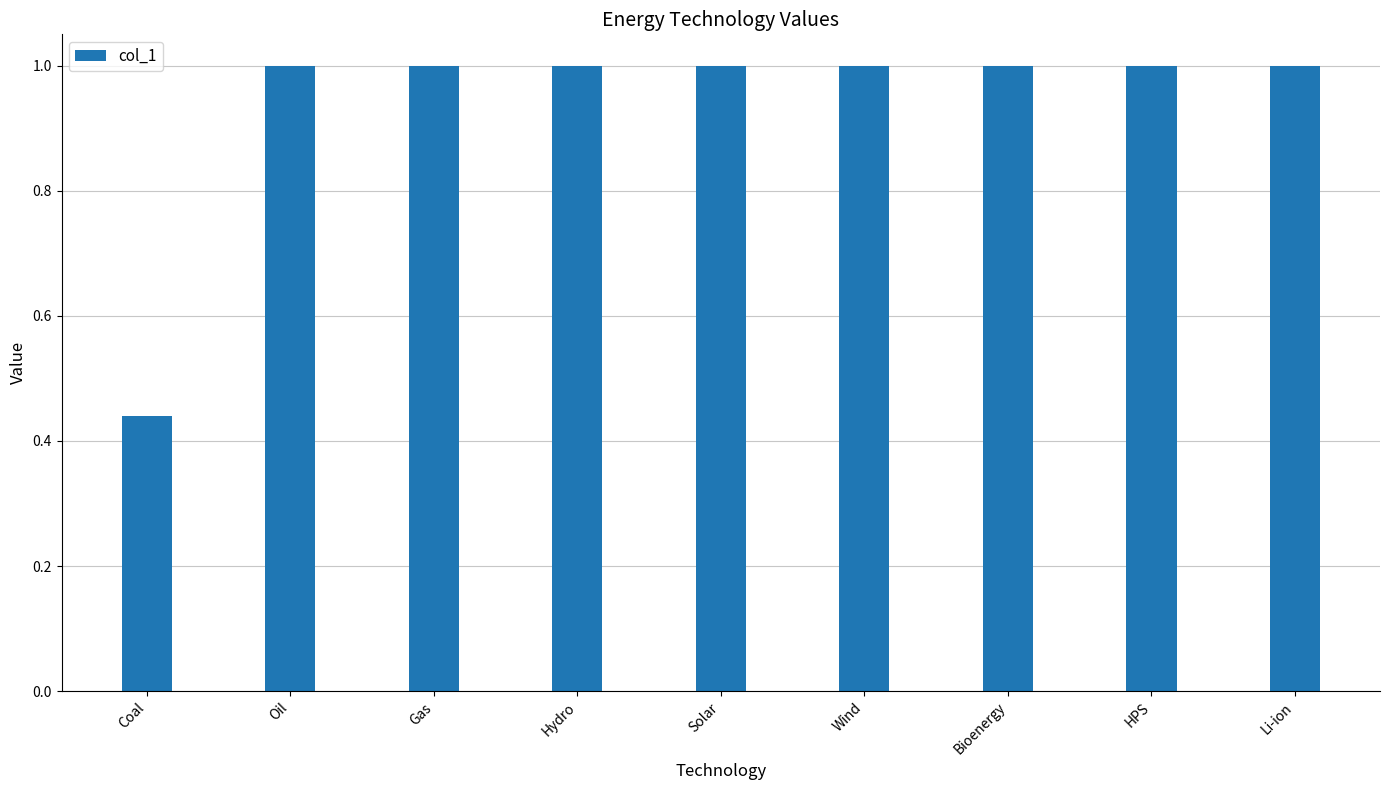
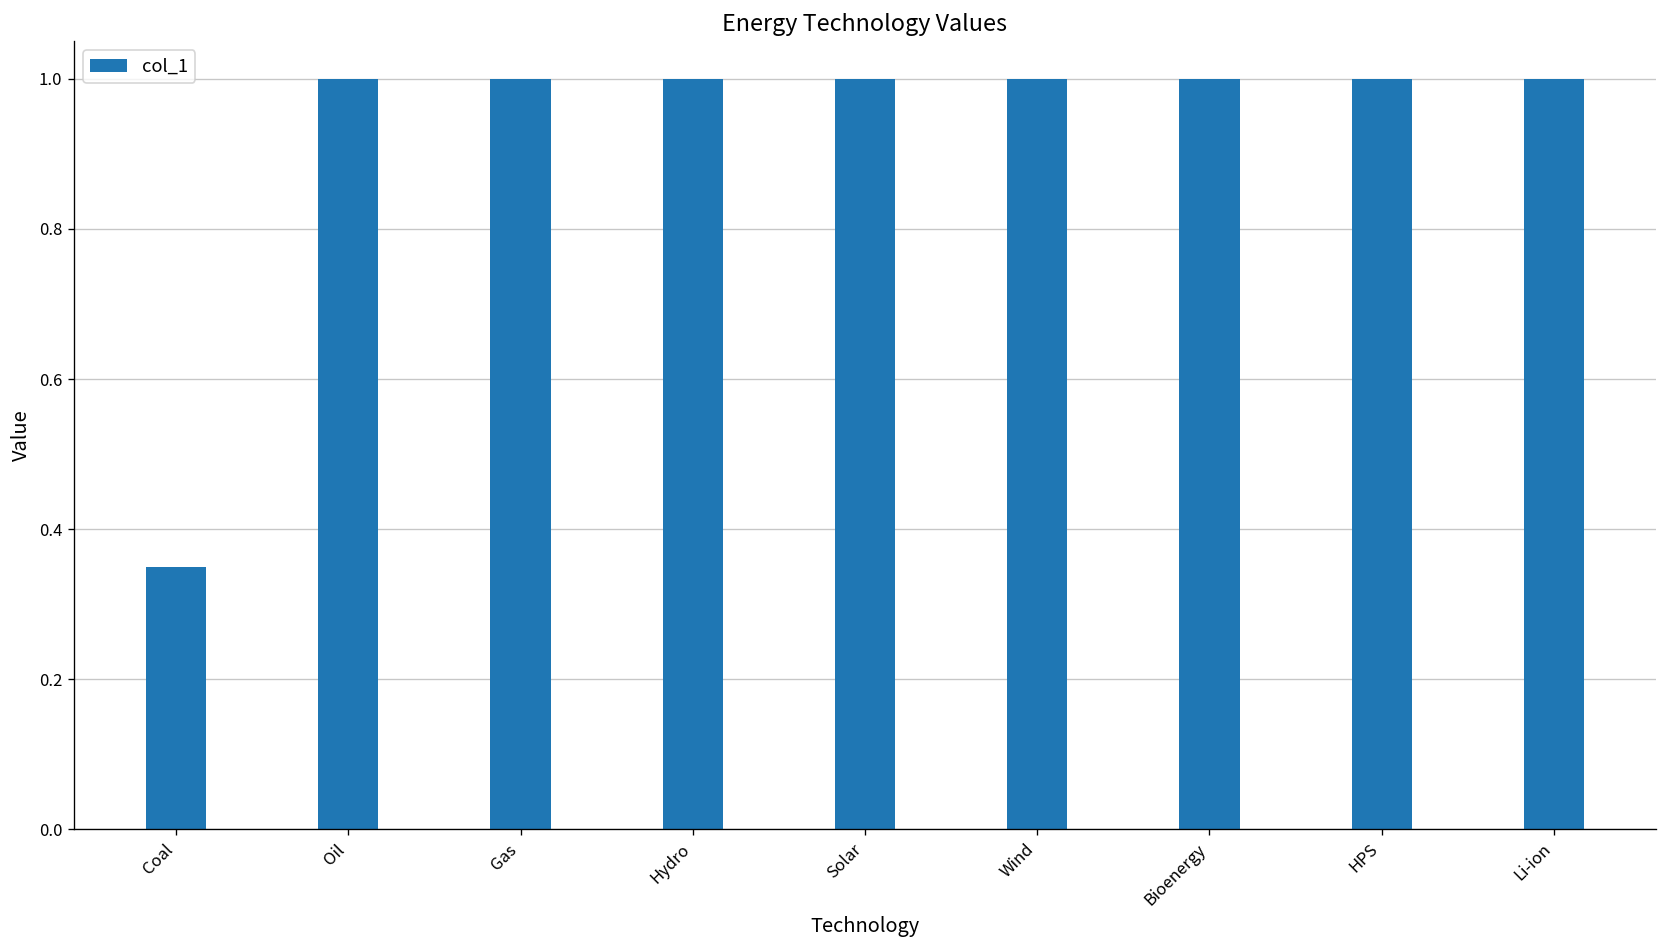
Coal: 0.44 -> 0.35
